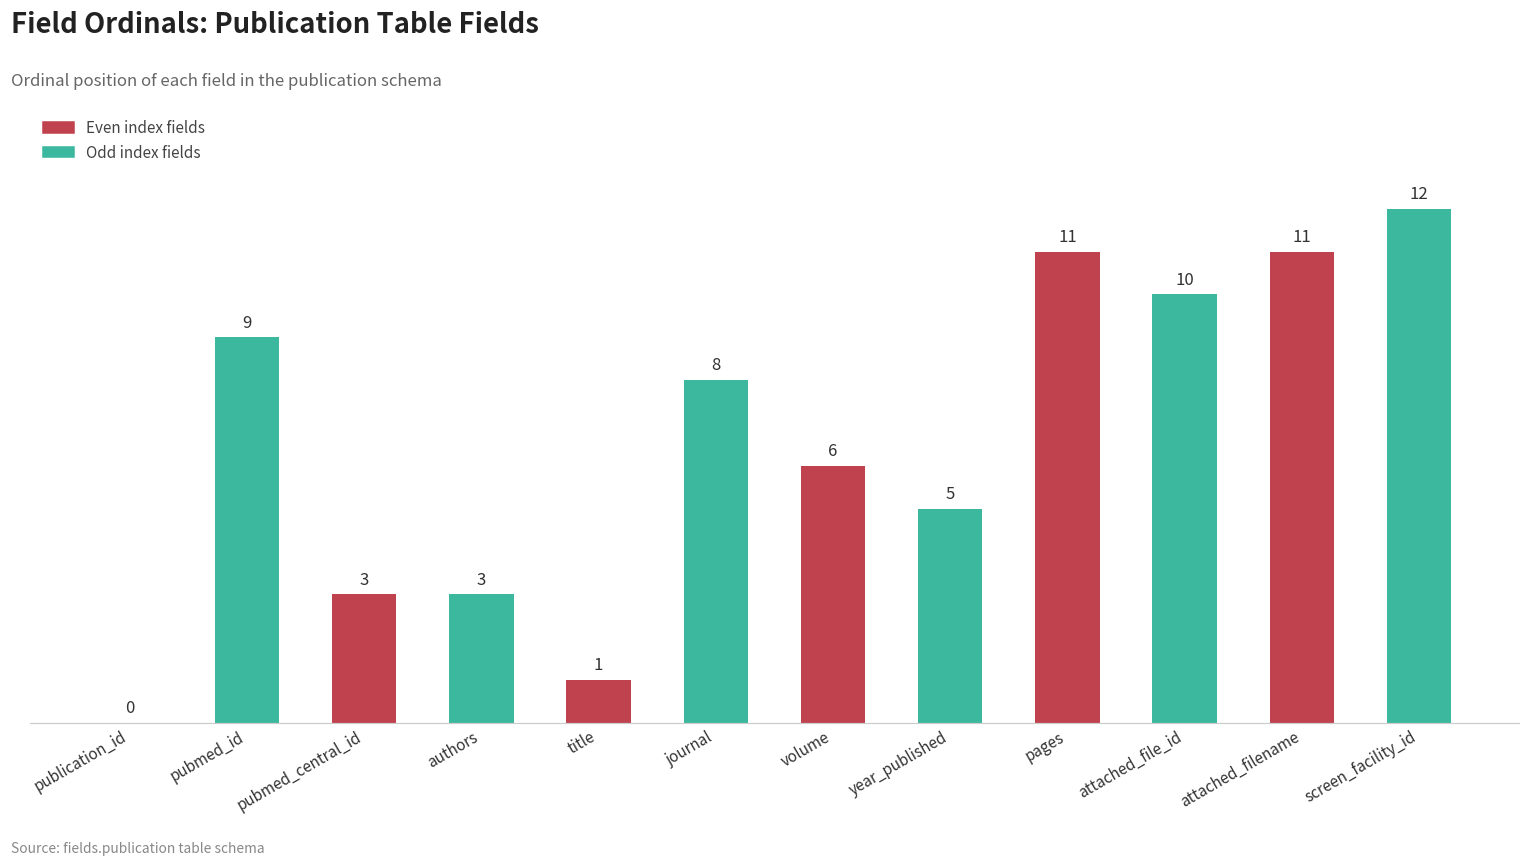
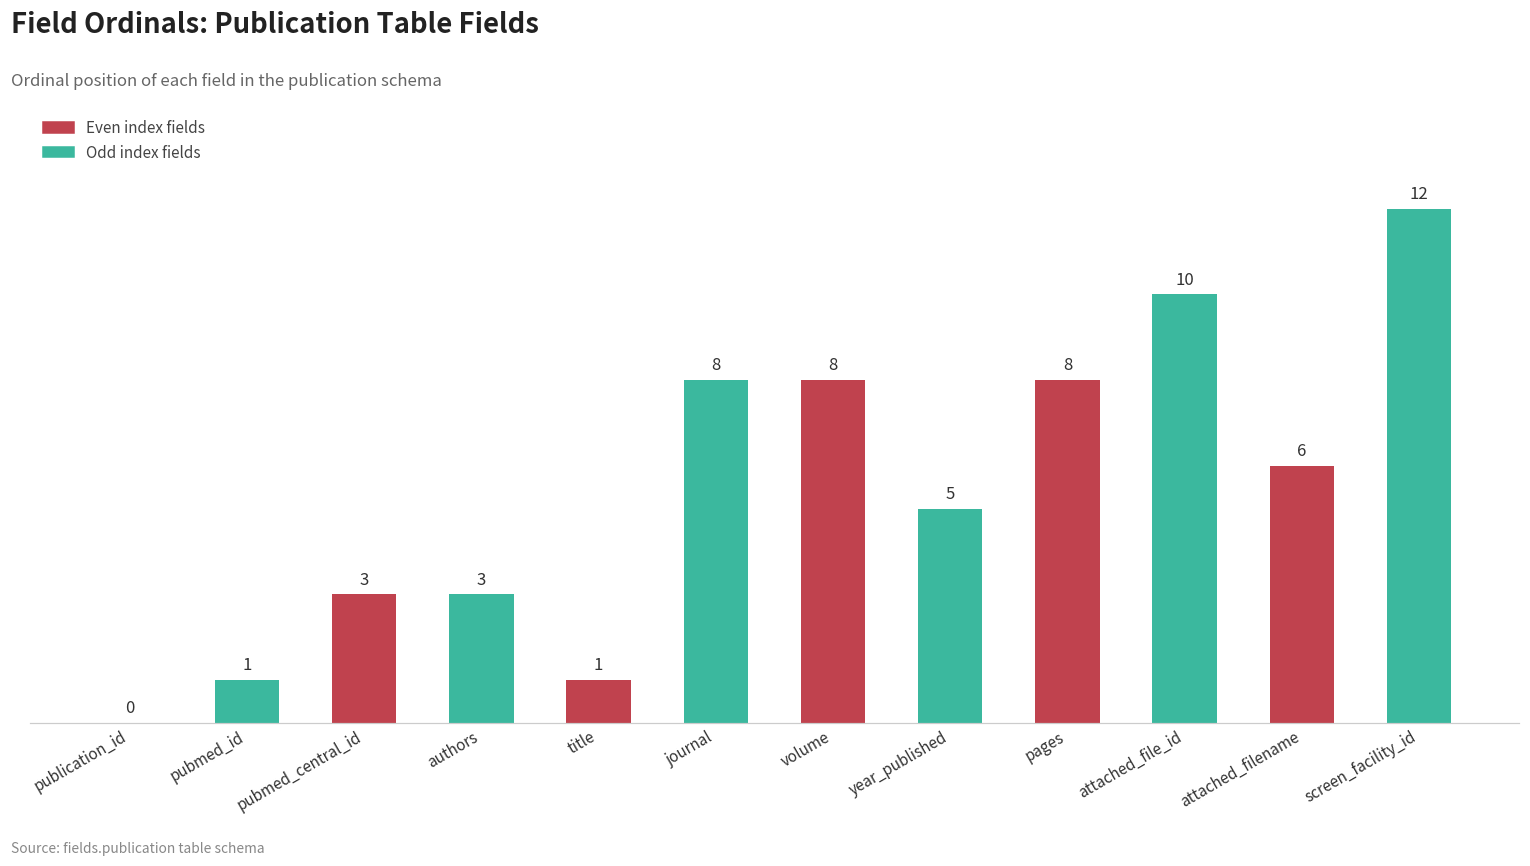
pubmed_id: 9 -> 1
volume: 6 -> 8
pages: 11 -> 8
attached_filename: 11 -> 6
